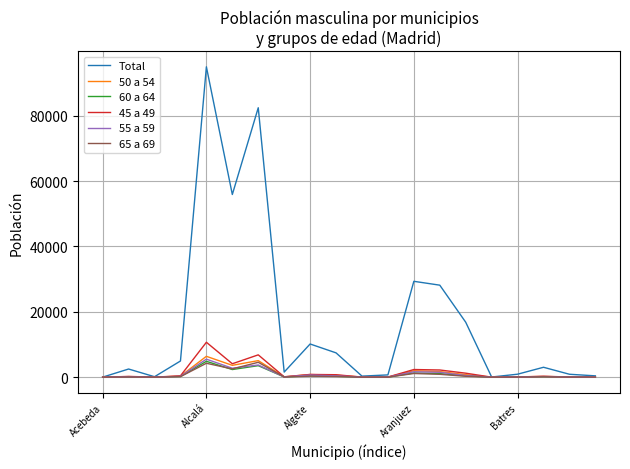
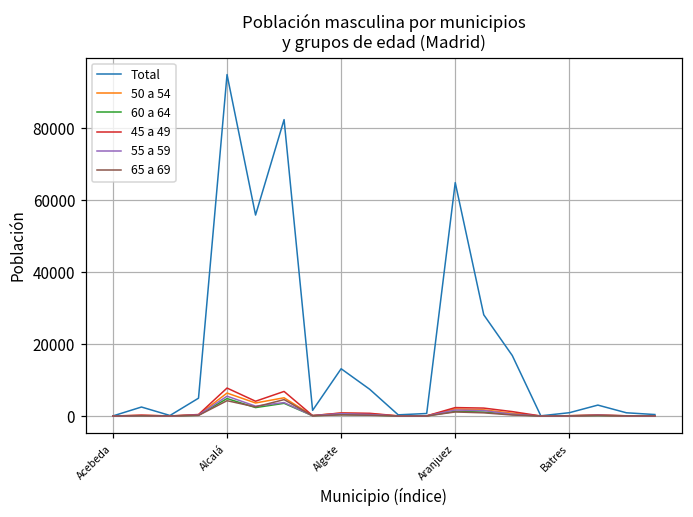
45 a 49, Alcalá: 11000 -> 8000
Total, Algete: 10000 -> 13000
Total, Aranjuez: 29000 -> 65000
